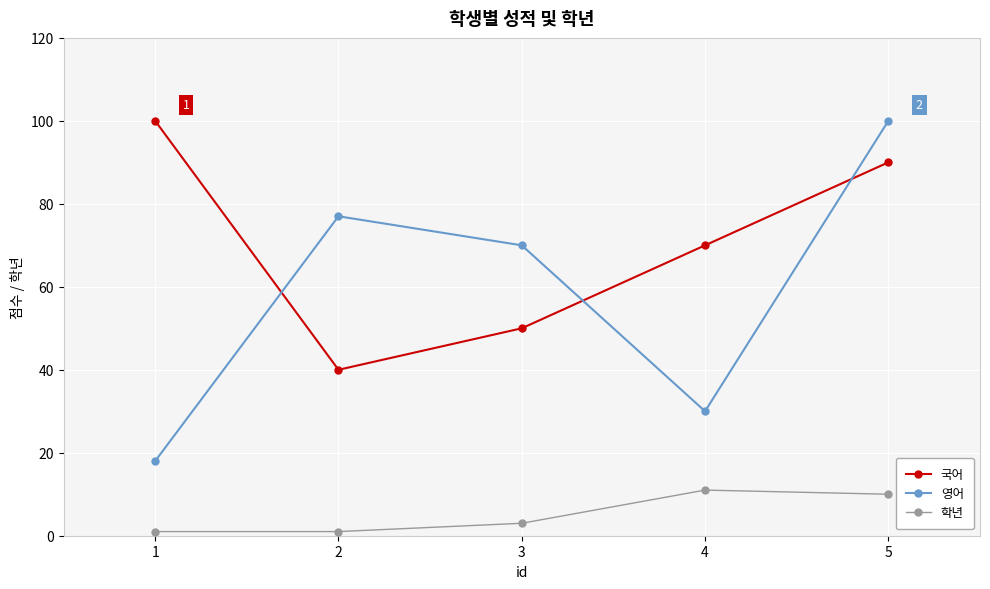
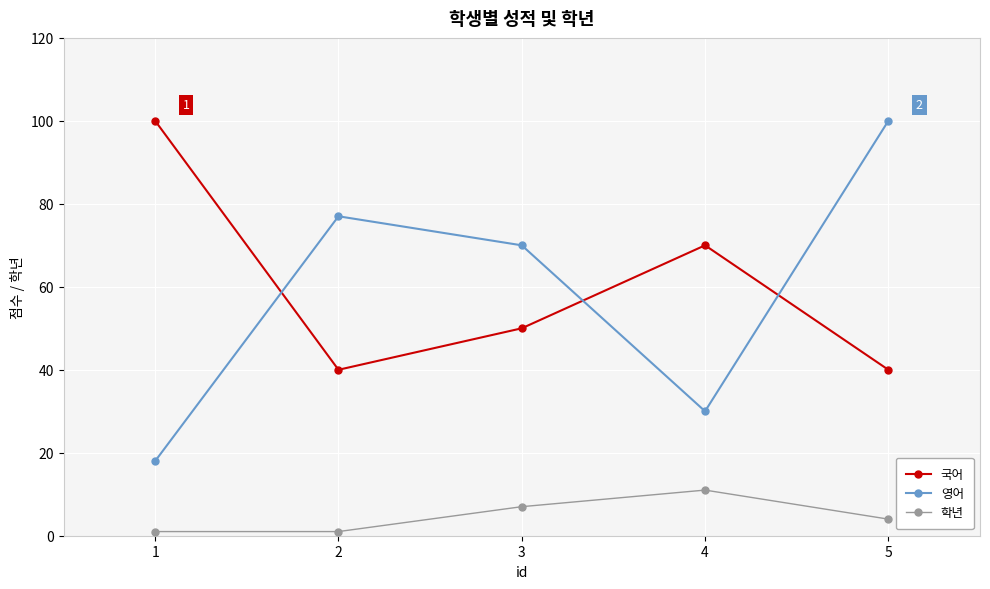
학년, 3: 3 -> 7
국어, 5: 90 -> 40
학년, 5: 10 -> 4
